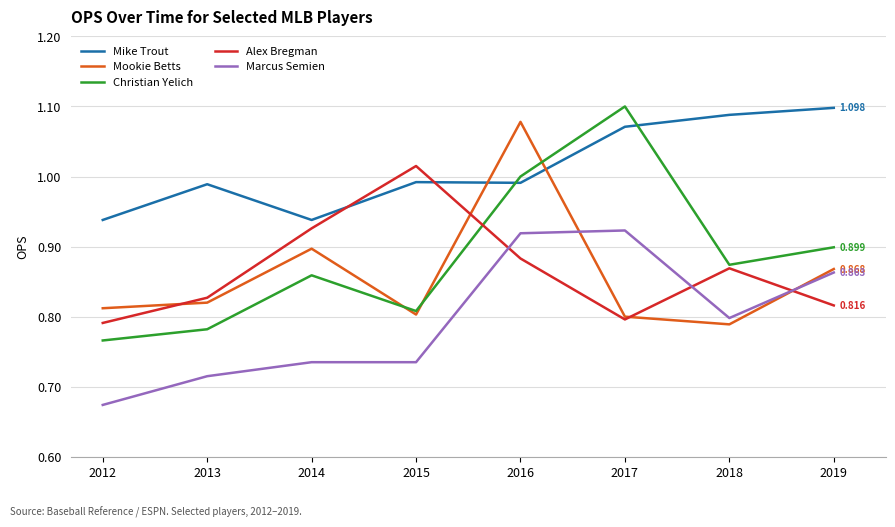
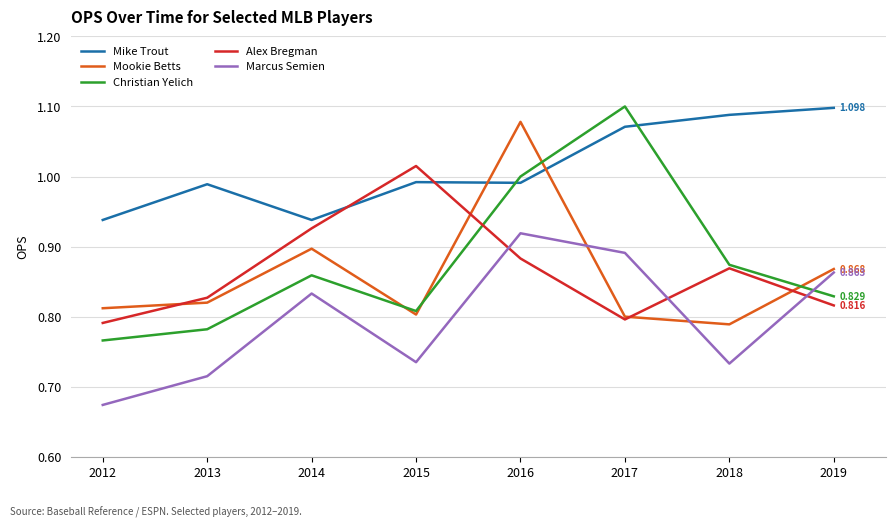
Marcus Semien, 2014: 0.74 -> 0.83
Marcus Semien, 2017: 0.92 -> 0.89
Marcus Semien, 2018: 0.80 -> 0.73
Christian Yelich, 2019: 0.899 -> 0.829
